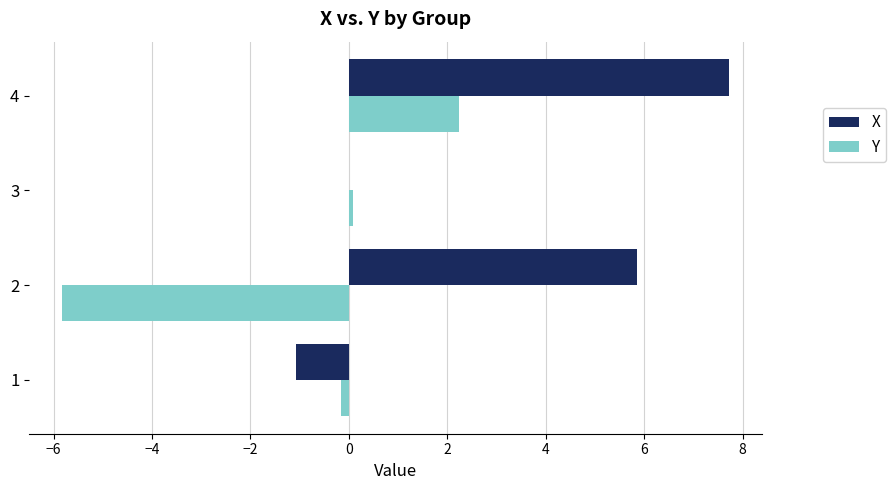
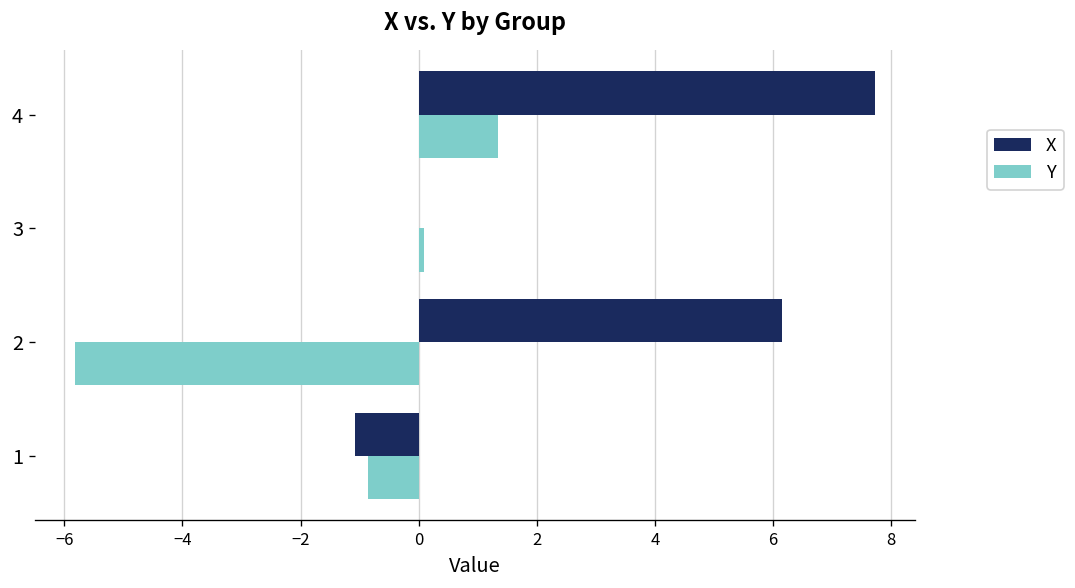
Y, 4: 2.2 -> 1.3
X, 2: 5.8 -> 6.1
Y, 1: -0.2 -> -0.9
